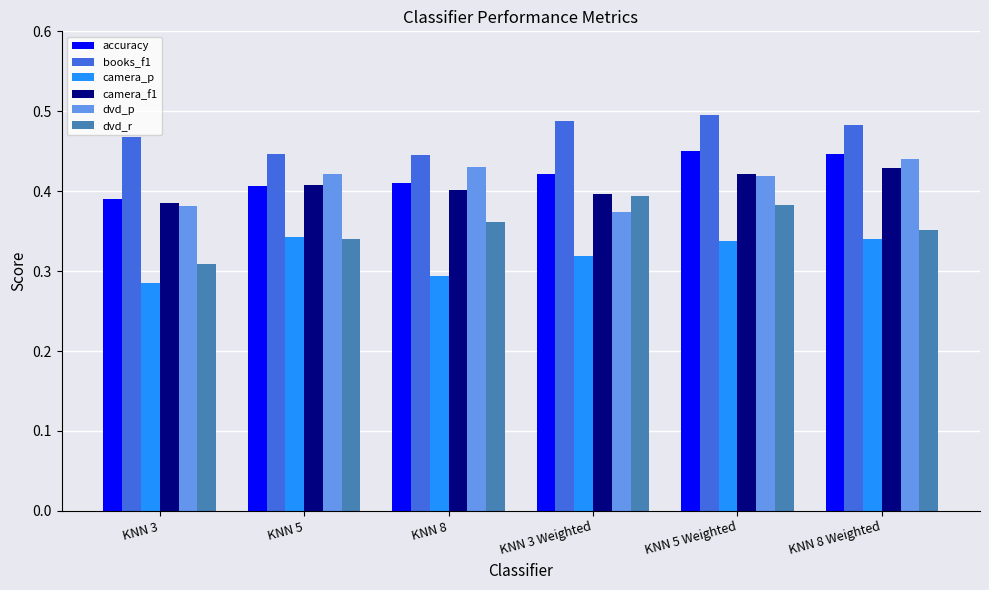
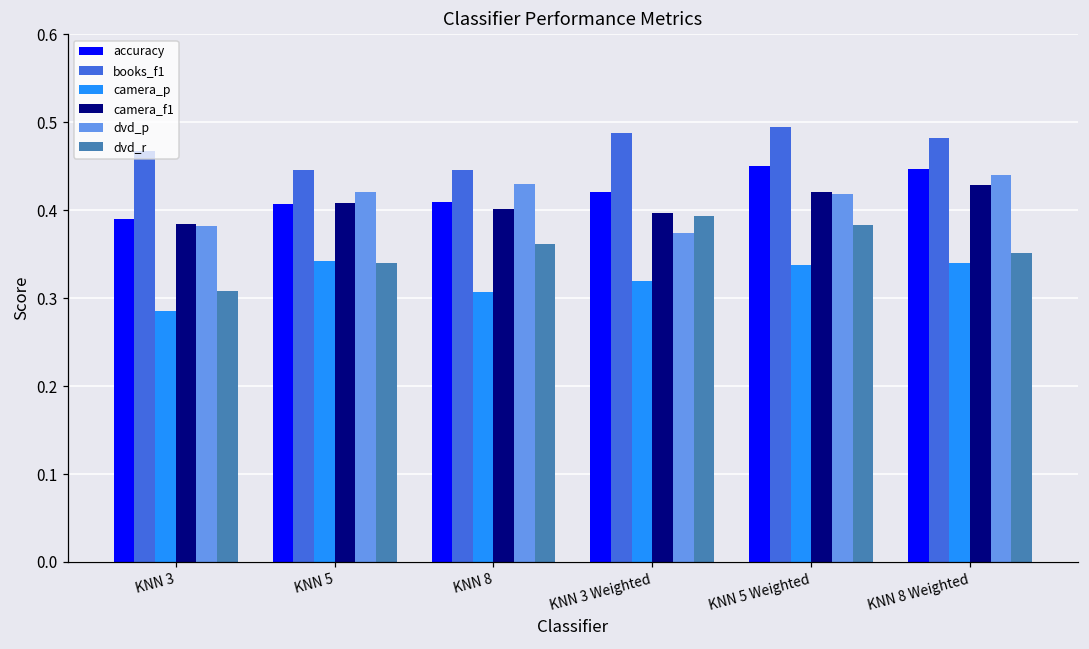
camera_p, KNN 8: 0.29 -> 0.31
